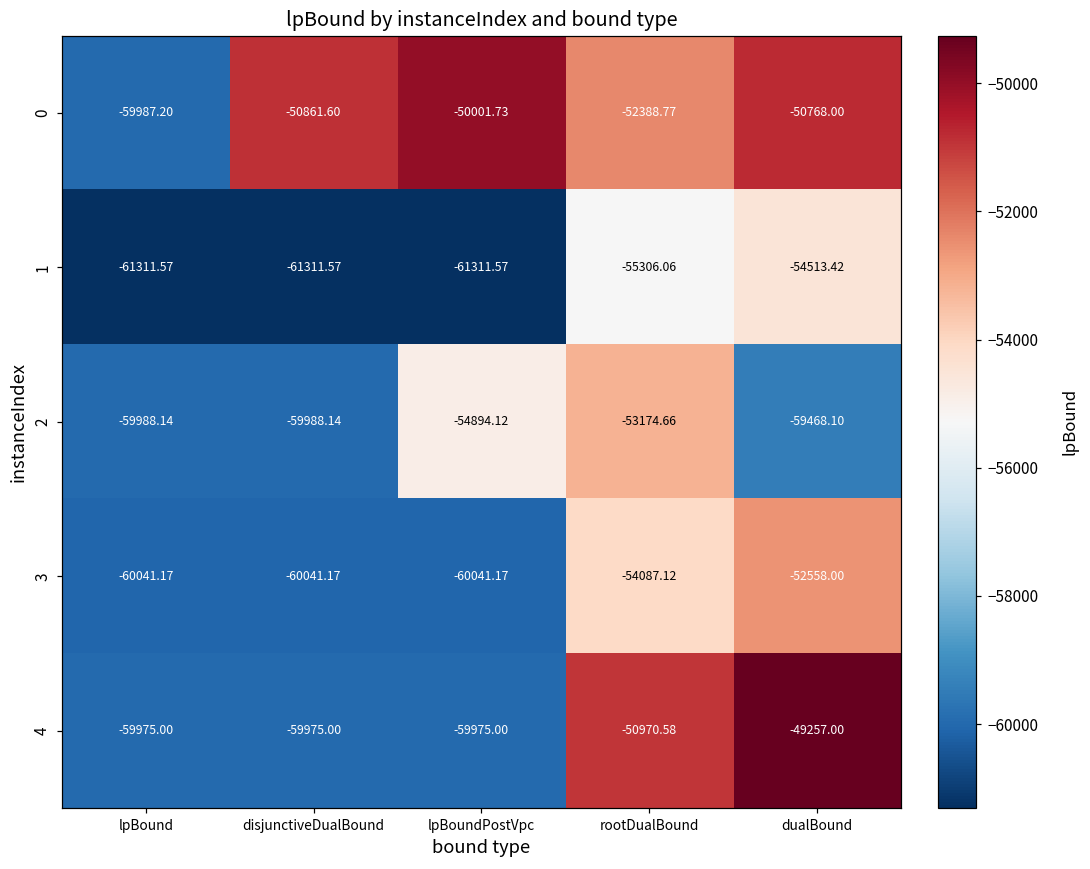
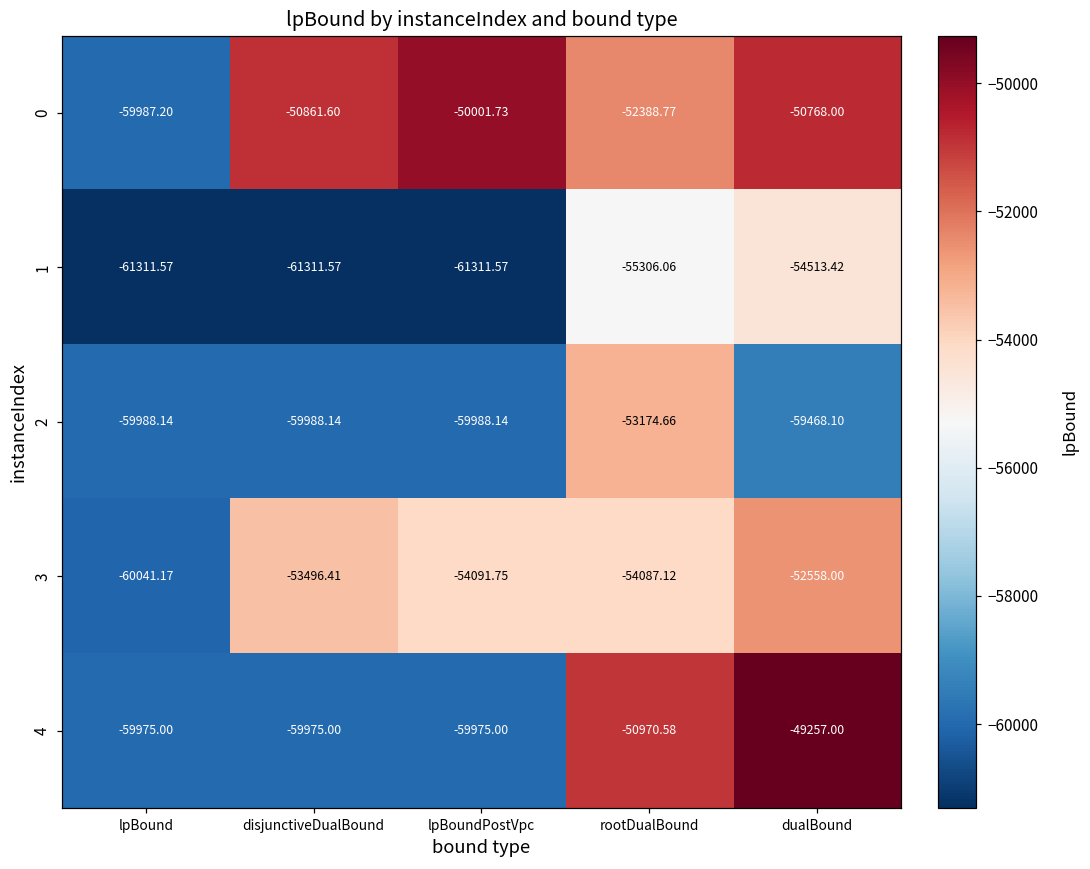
2, lpBoundPostVpc: -54894.12 -> -59988.14
3, disjunctiveDualBound: -60041.17 -> -53496.41
3, lpBoundPostVpc: -60041.17 -> -54091.75
